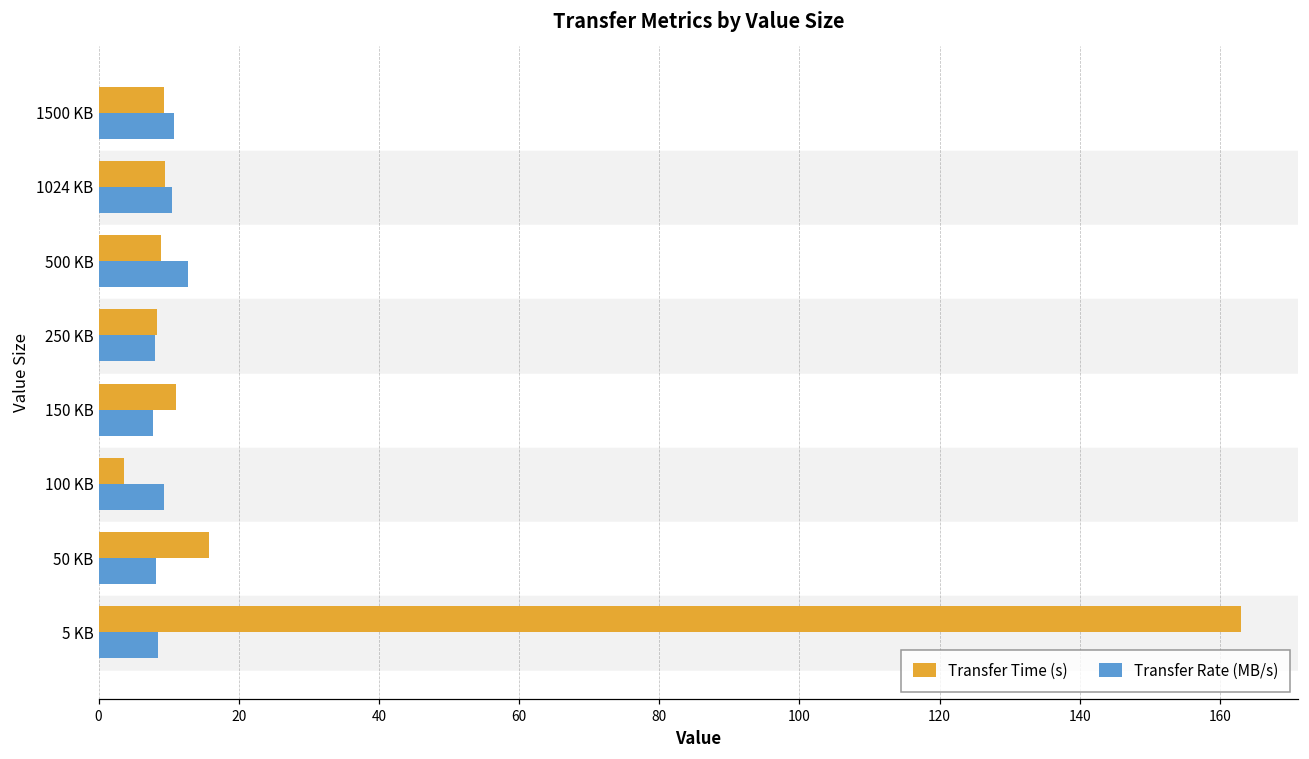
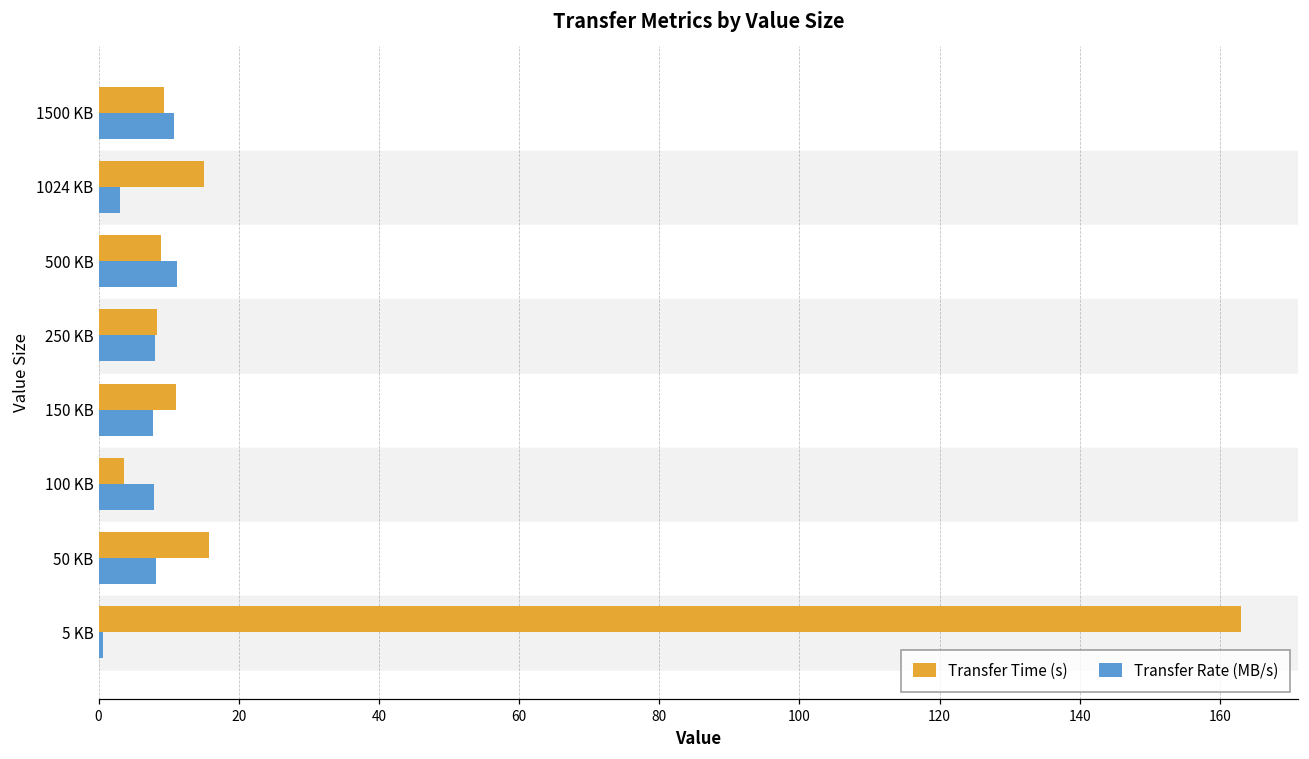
Transfer Time (s), 1024 KB: 10 -> 15
Transfer Rate (MB/s), 1024 KB: 11 -> 3
Transfer Rate (MB/s), 500 KB: 13 -> 11
Transfer Rate (MB/s), 100 KB: 9 -> 8
Transfer Rate (MB/s), 5 KB: 8 -> 1
